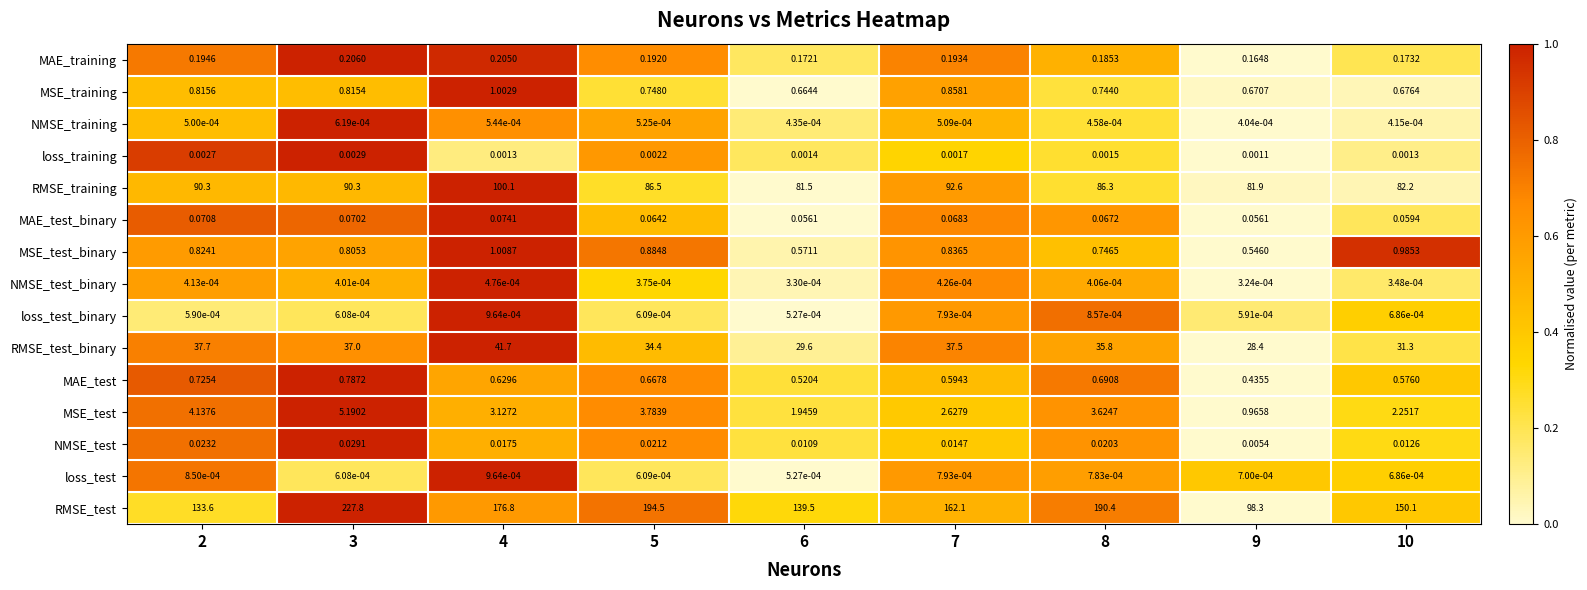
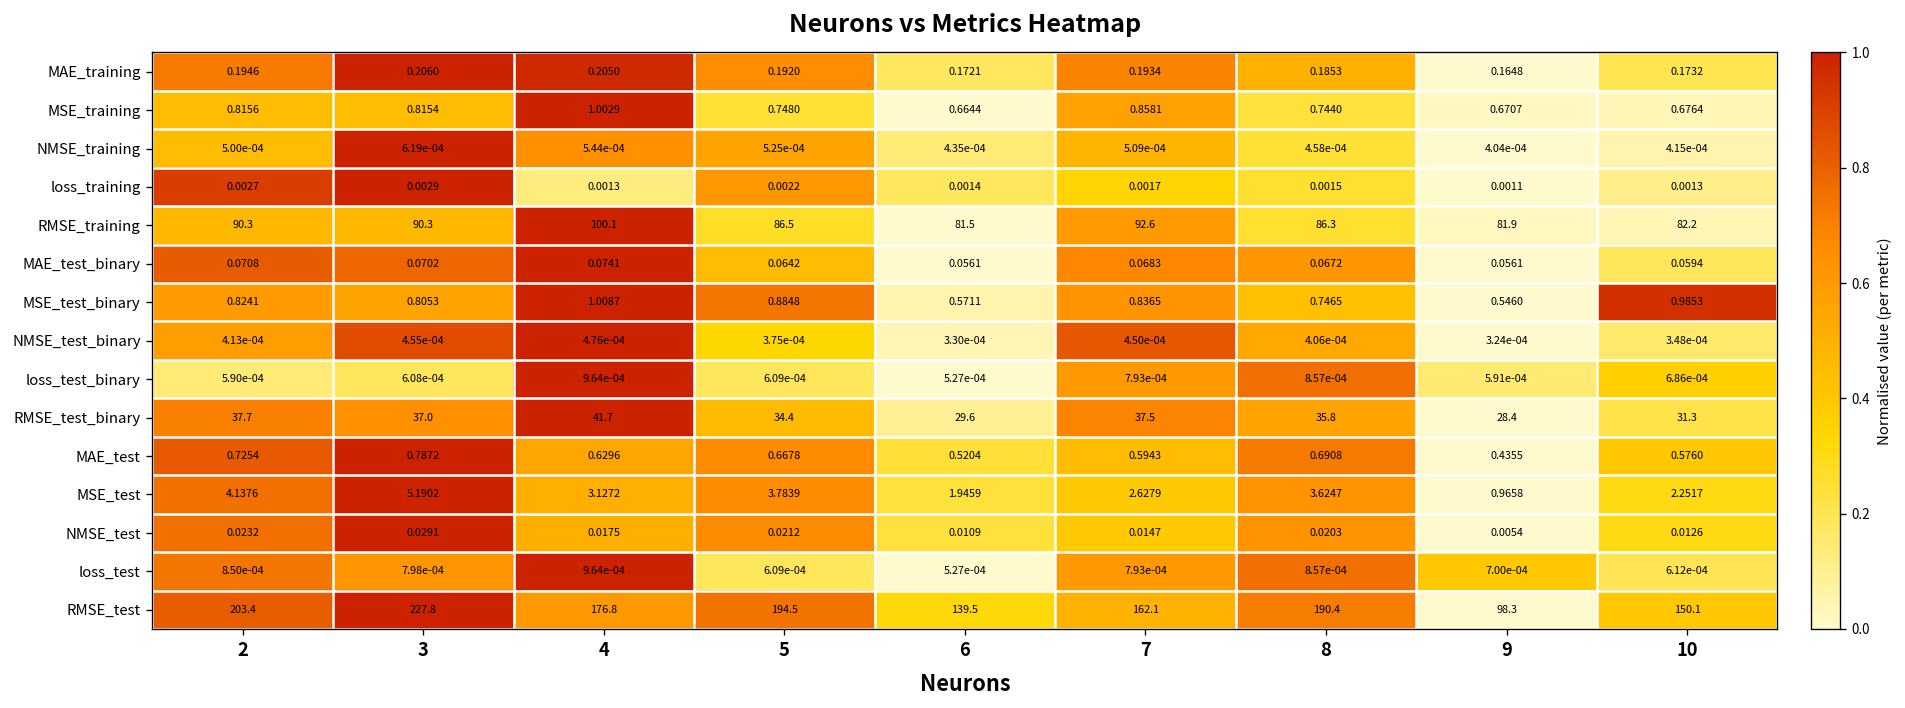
NMSE_test_binary, 3: 4.01e-04 -> 4.55e-04
NMSE_test_binary, 7: 4.26e-04 -> 4.50e-04
loss_test, 3: 6.08e-04 -> 7.98e-04
loss_test, 8: 7.83e-04 -> 8.57e-04
loss_test, 10: 6.86e-04 -> 6.12e-04
RMSE_test, 2: 133.6 -> 203.4
